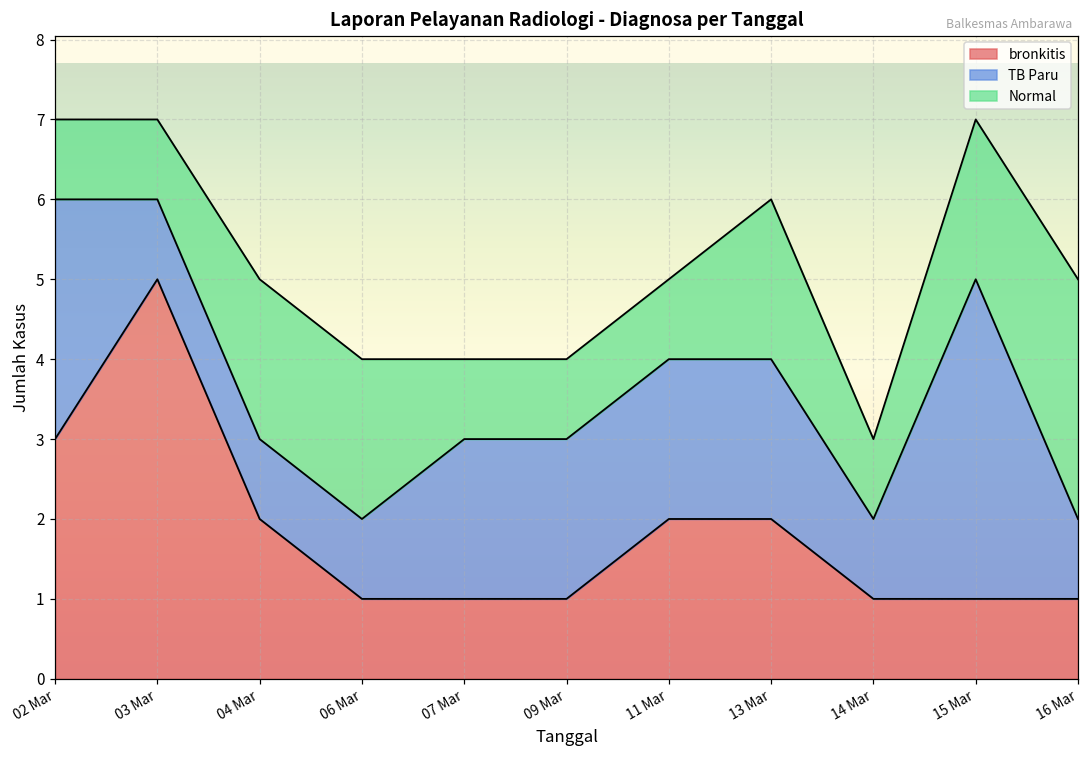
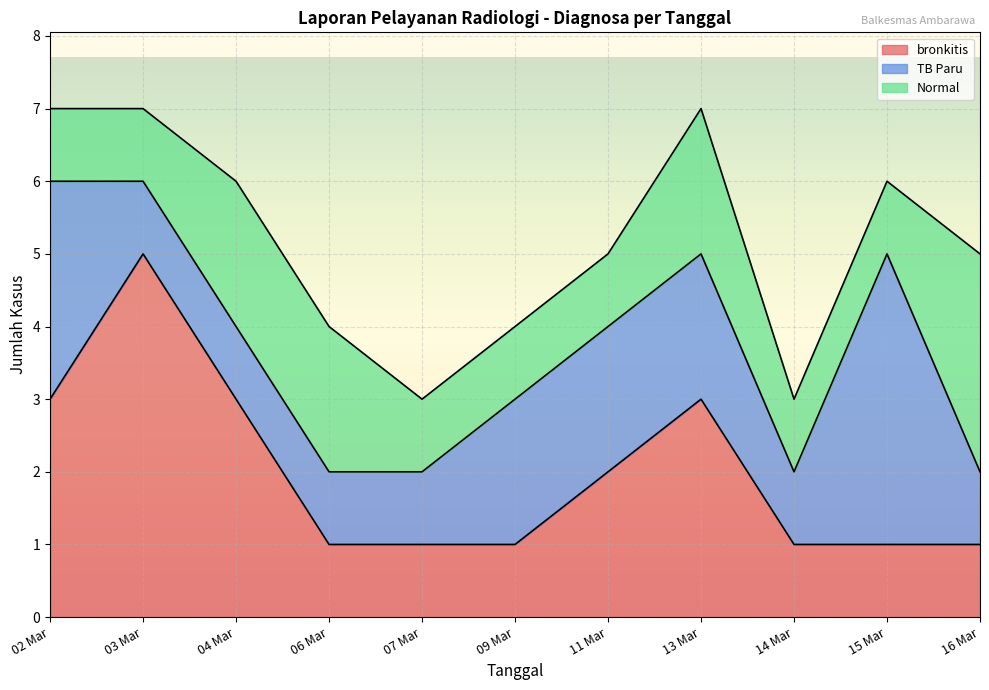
bronkitis, 04 Mar: 2 -> 3
TB Paru, 07 Mar: 2 -> 1
bronkitis, 13 Mar: 2 -> 3
Normal, 15 Mar: 2 -> 1
